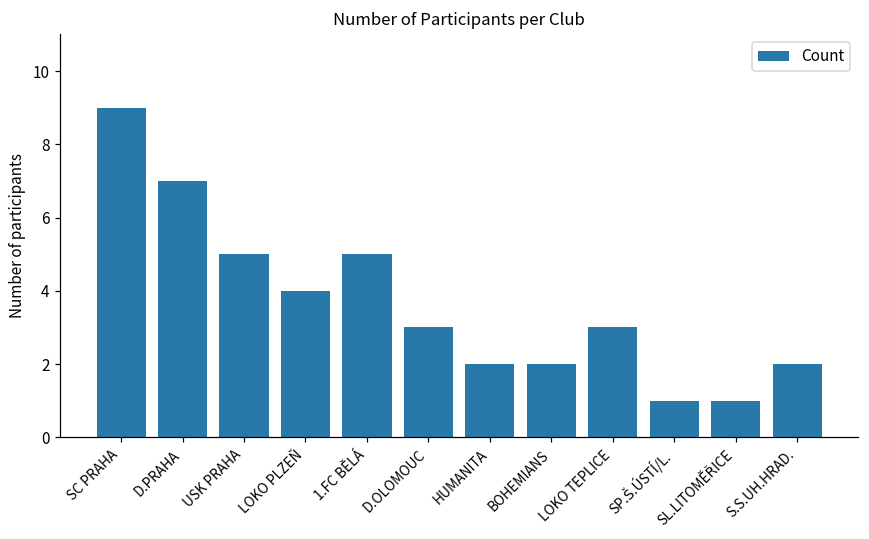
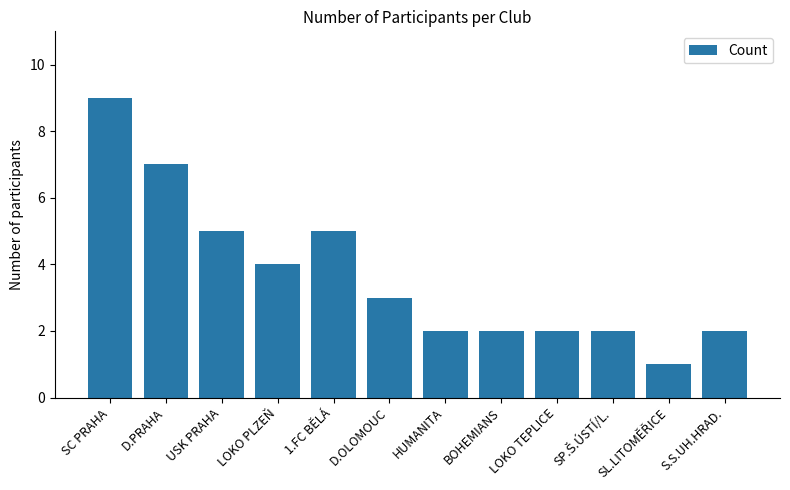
LOKO TEPLICE: 3 -> 2
SP.Š.ÚSTÍ/L.: 1 -> 2
